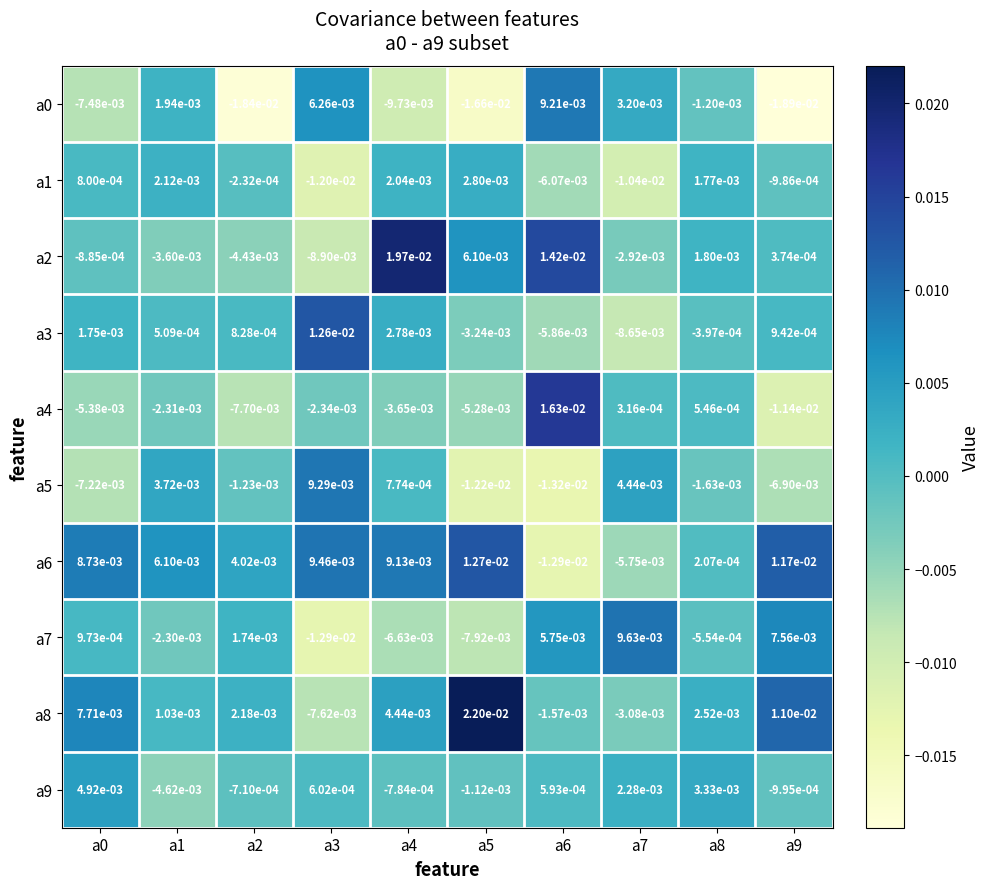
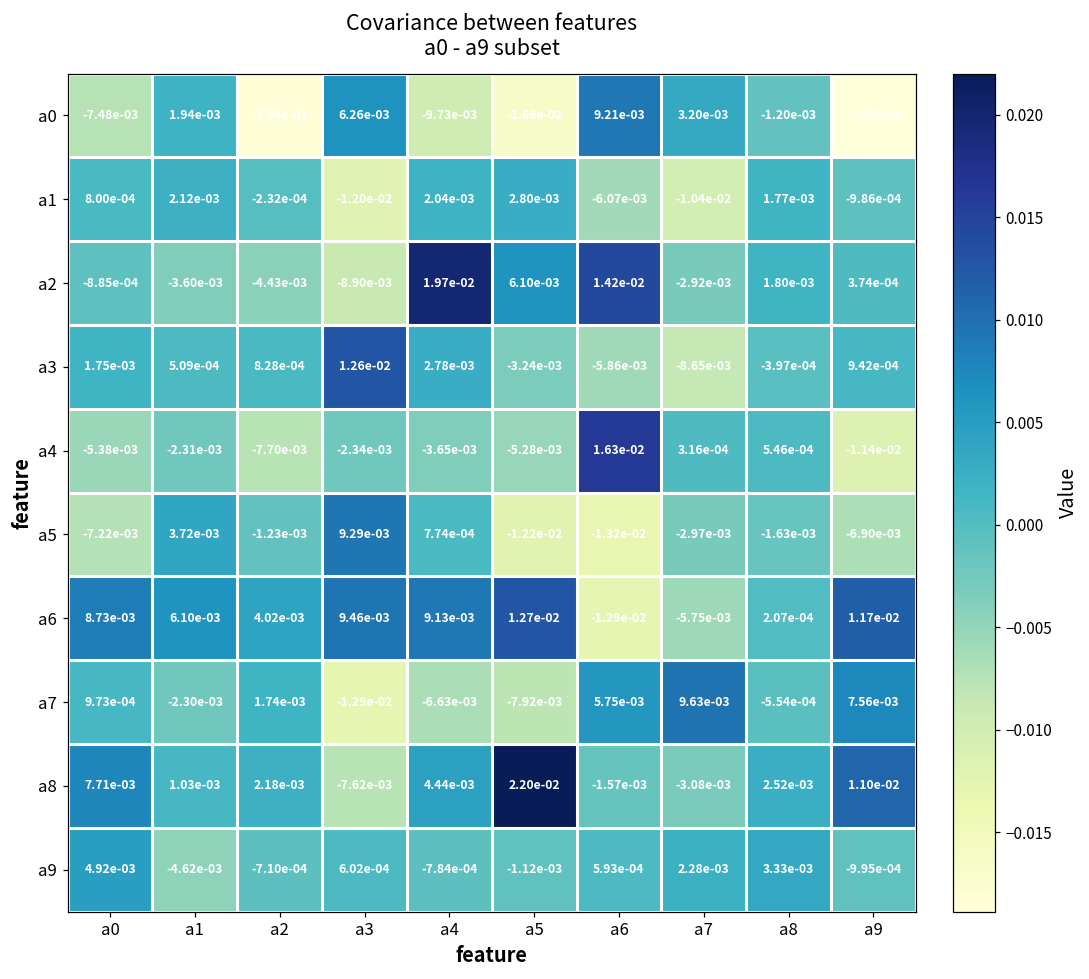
a5, a7: 4.44e-03 -> -2.97e-03
